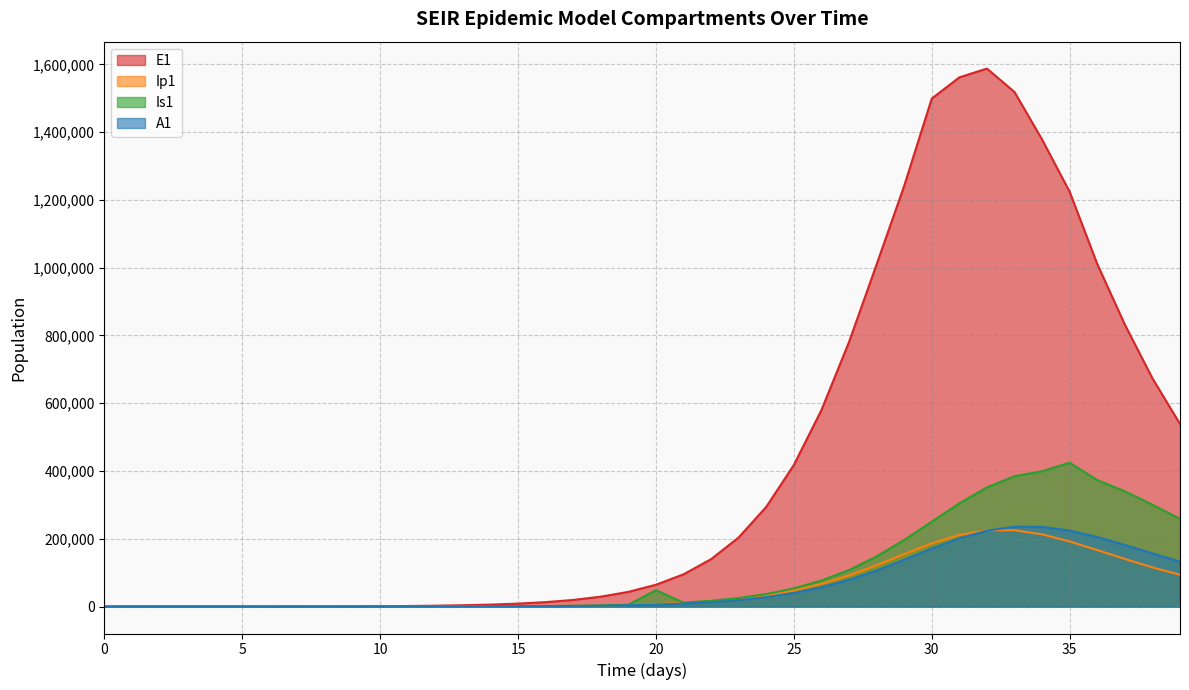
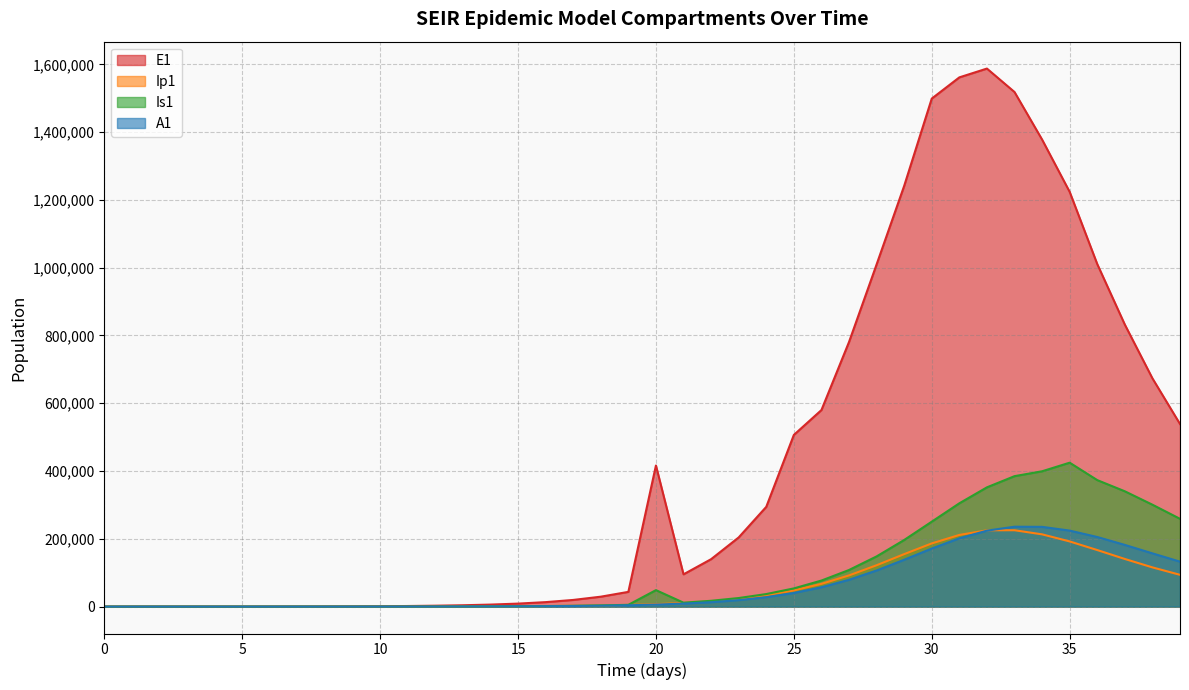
E1, 20: 60,000 -> 420,000
E1, 25: 420,000 -> 510,000
